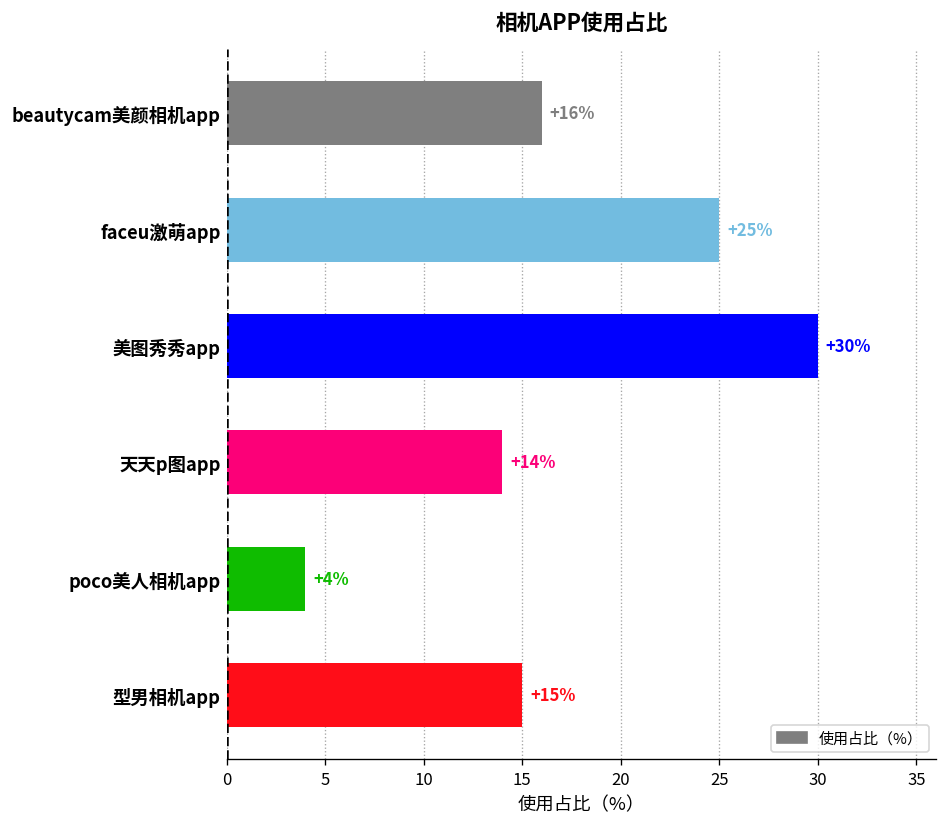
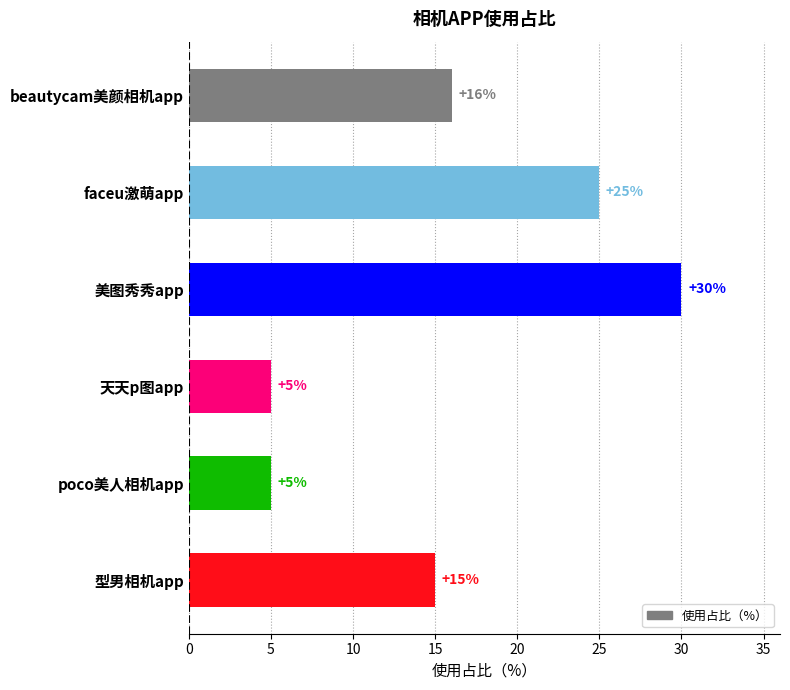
天天p图app: +14% -> +5%
poco美人相机app: +4% -> +5%
